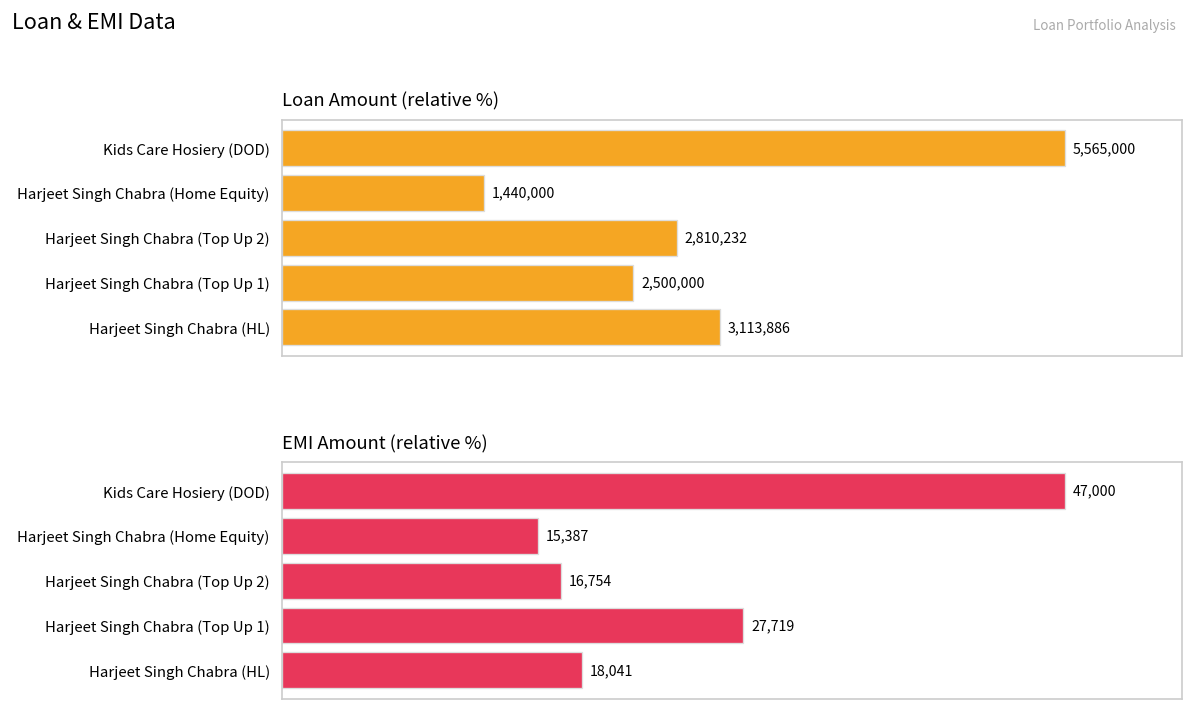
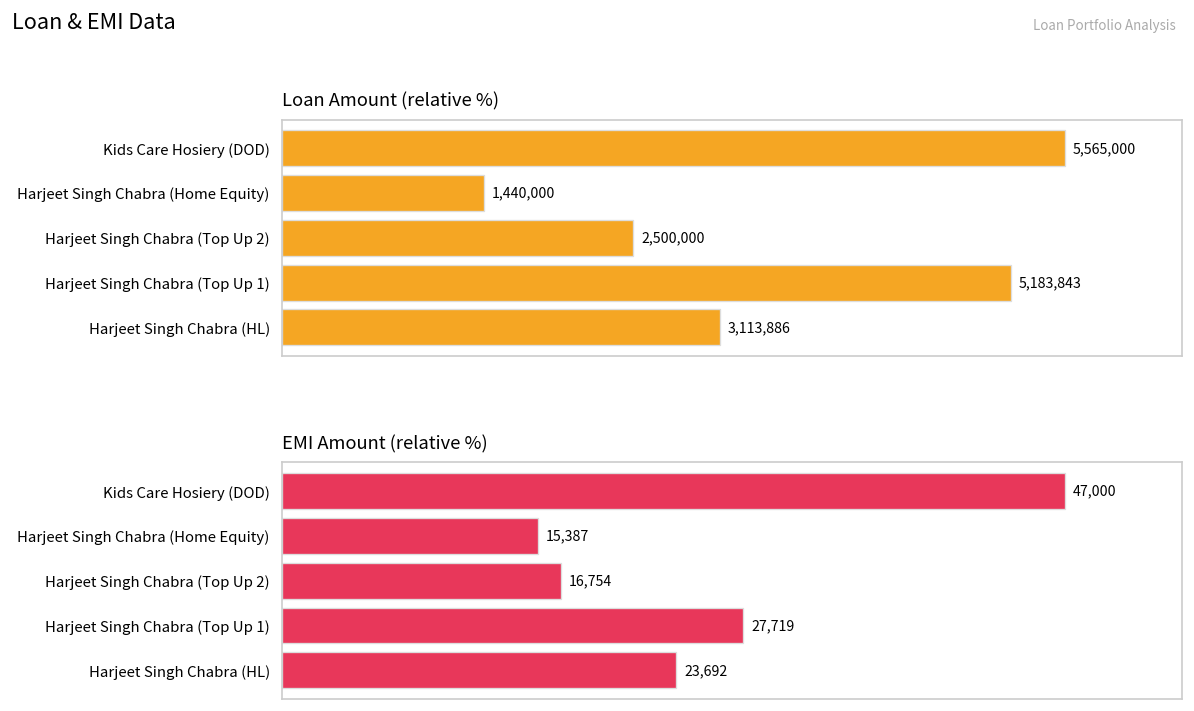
Loan Amount (relative %), Harjeet Singh Chabra (Top Up 2): 2,810,232 -> 2,500,000
Loan Amount (relative %), Harjeet Singh Chabra (Top Up 1): 2,500,000 -> 5,183,843
EMI Amount (relative %), Harjeet Singh Chabra (HL): 18,041 -> 23,692
